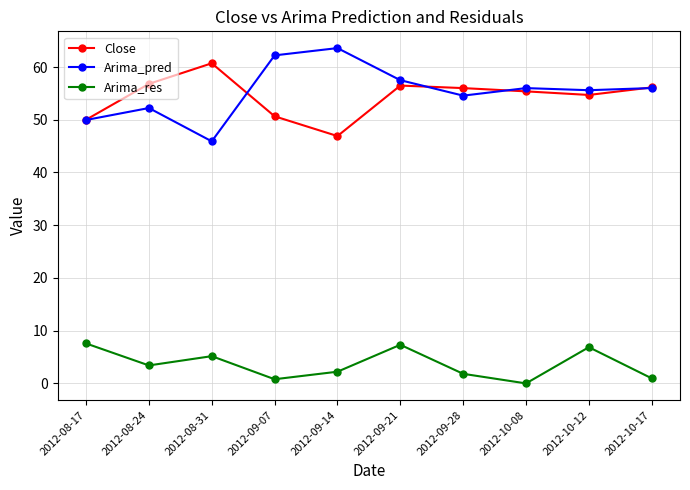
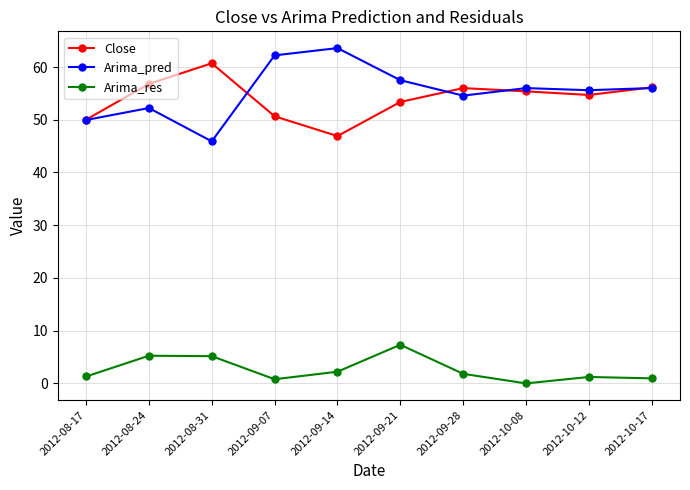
Arima_res, 2012-08-17: 8 -> 1
Arima_res, 2012-08-24: 3 -> 5
Close, 2012-09-21: 56 -> 53
Arima_res, 2012-10-12: 7 -> 1
